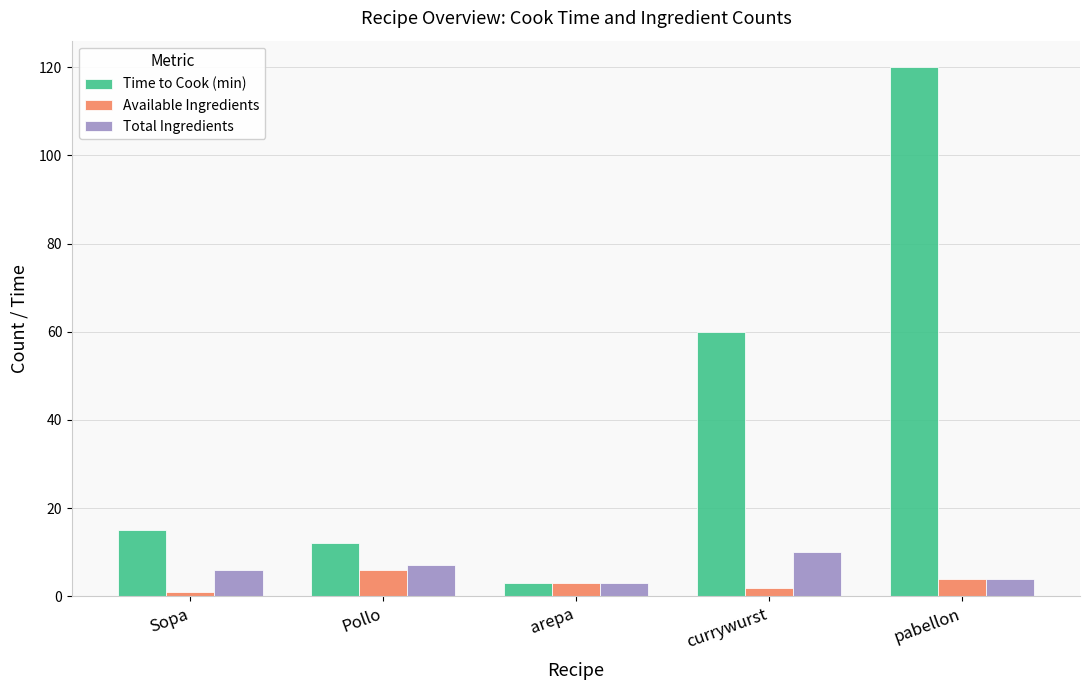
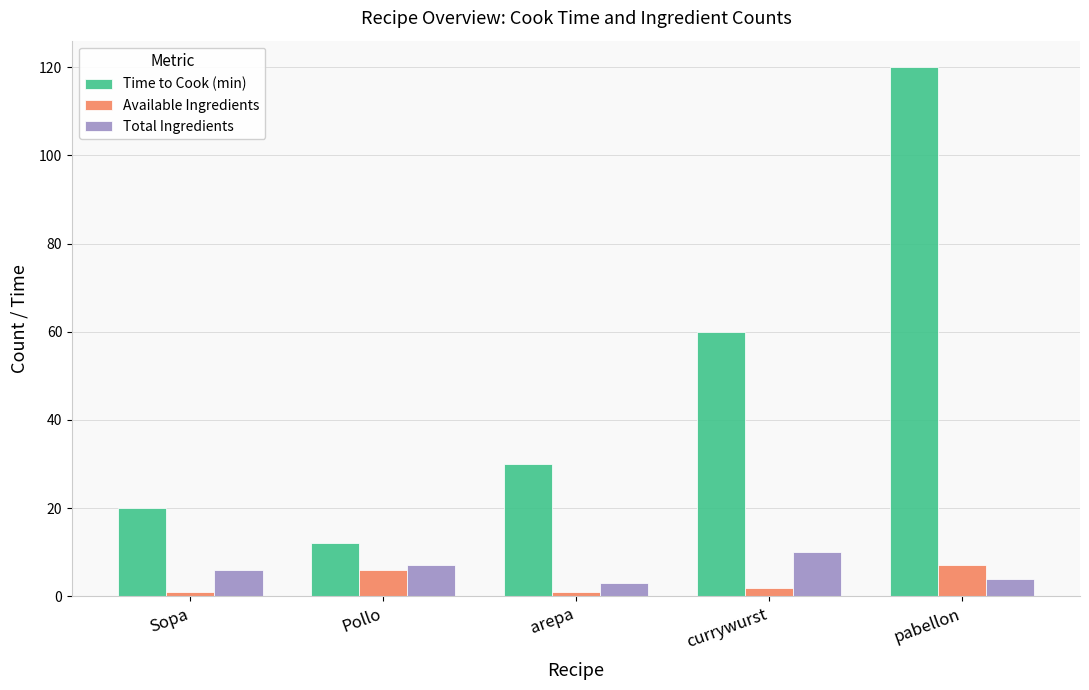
Time to Cook (min), Sopa: 15 -> 20
Time to Cook (min), arepa: 3 -> 30
Available Ingredients, arepa: 3 -> 1
Available Ingredients, pabellon: 4 -> 7
